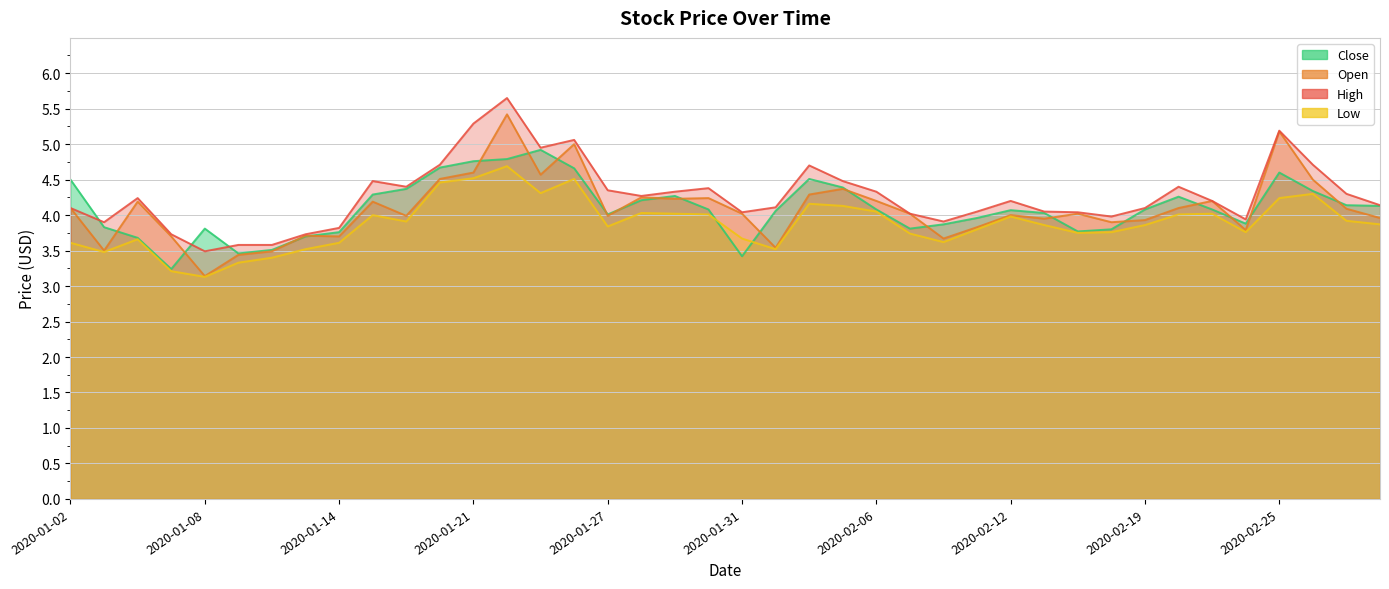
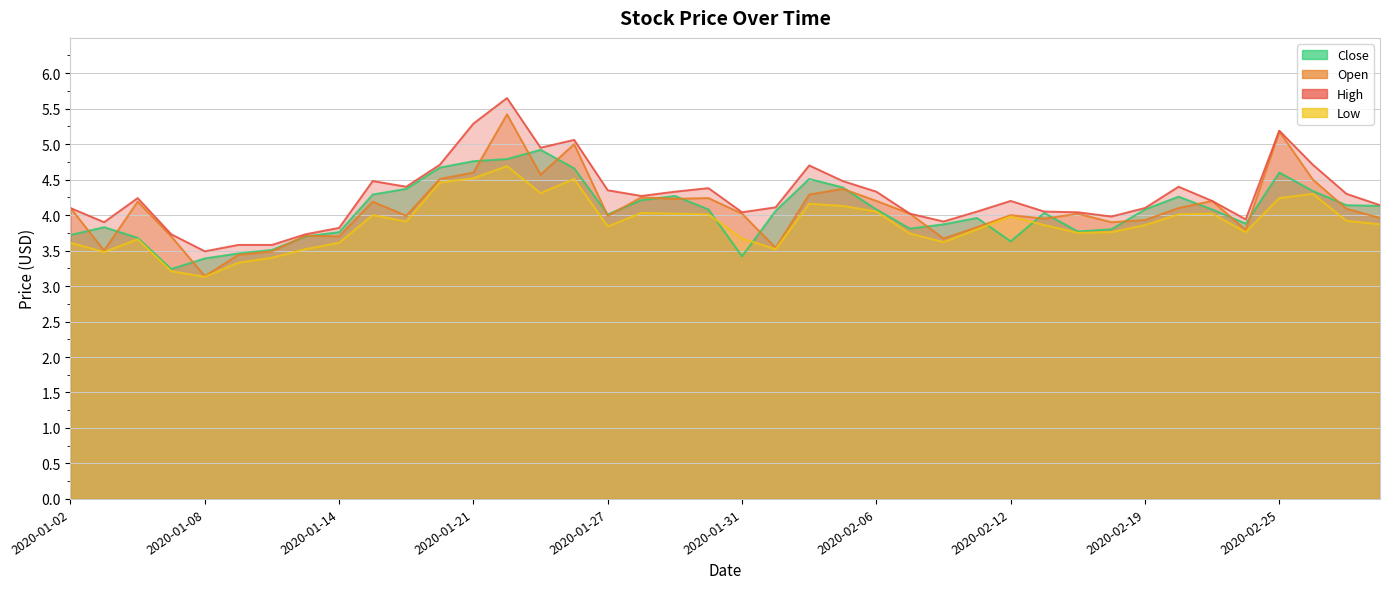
Close, 2020-01-02: 4.5 -> 3.7
Close, 2020-01-08: 3.8 -> 3.4
Close, 2020-02-12: 4.1 -> 3.6
